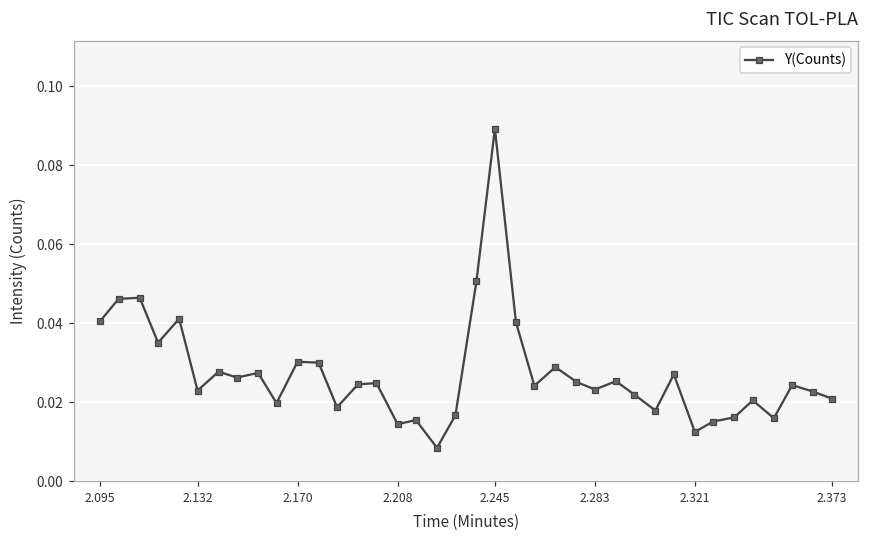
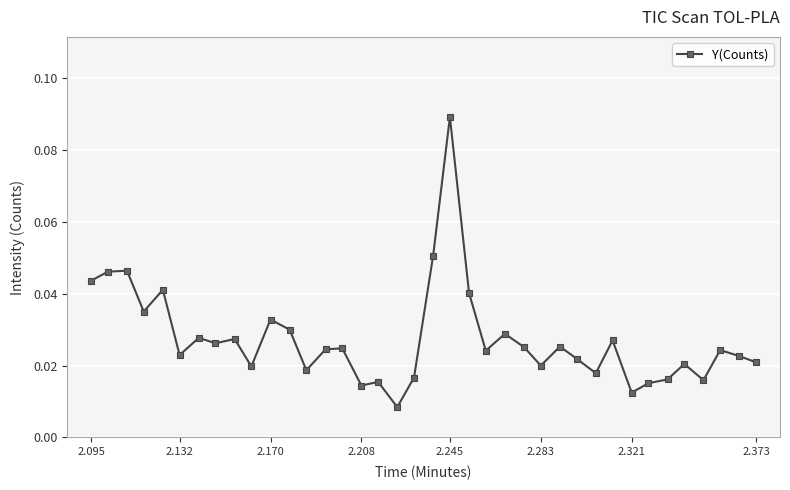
2.095: 0.041 -> 0.044
2.170: 0.030 -> 0.033
2.283: 0.023 -> 0.020
